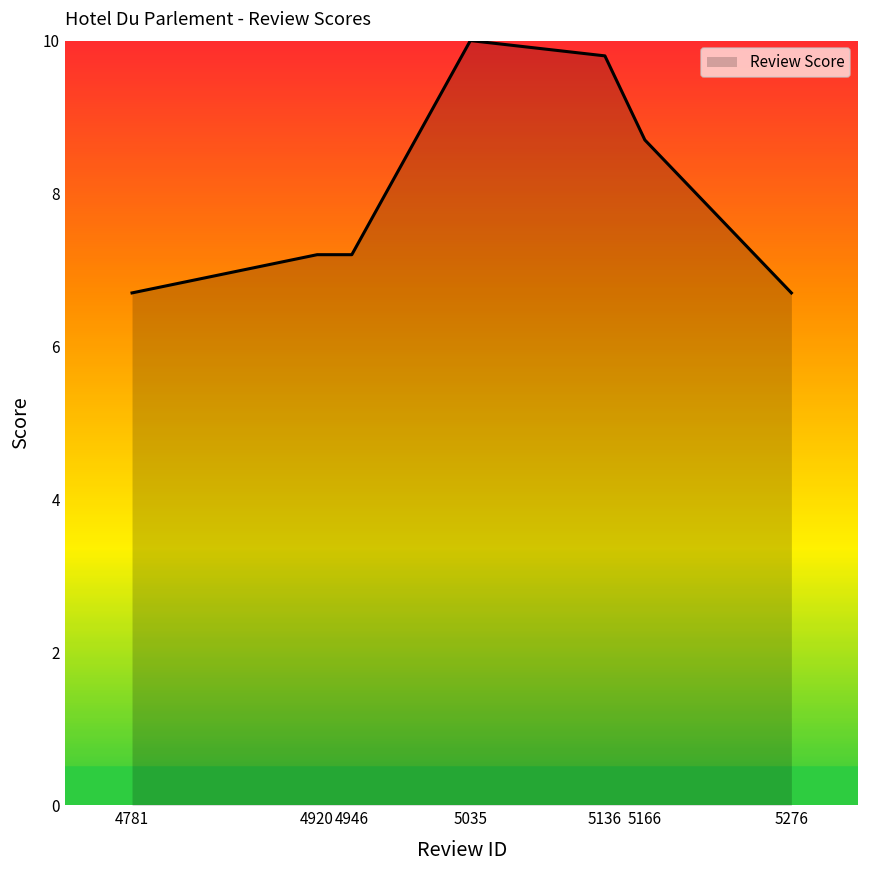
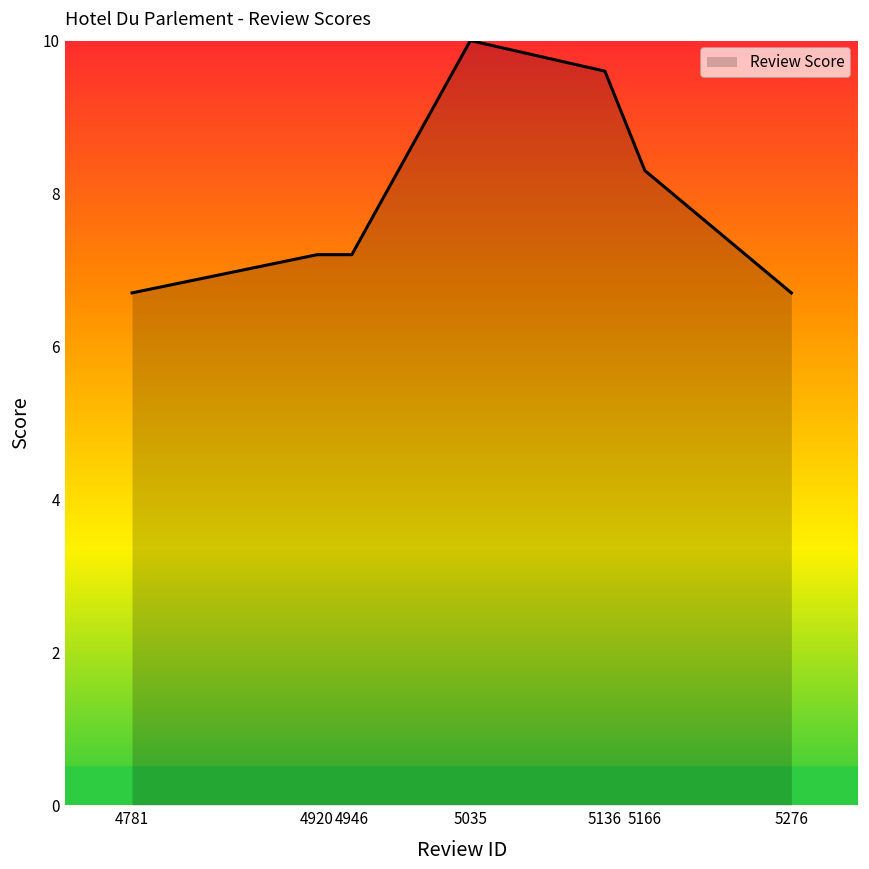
5136: 9.8 -> 9.6
5166: 8.7 -> 8.3
